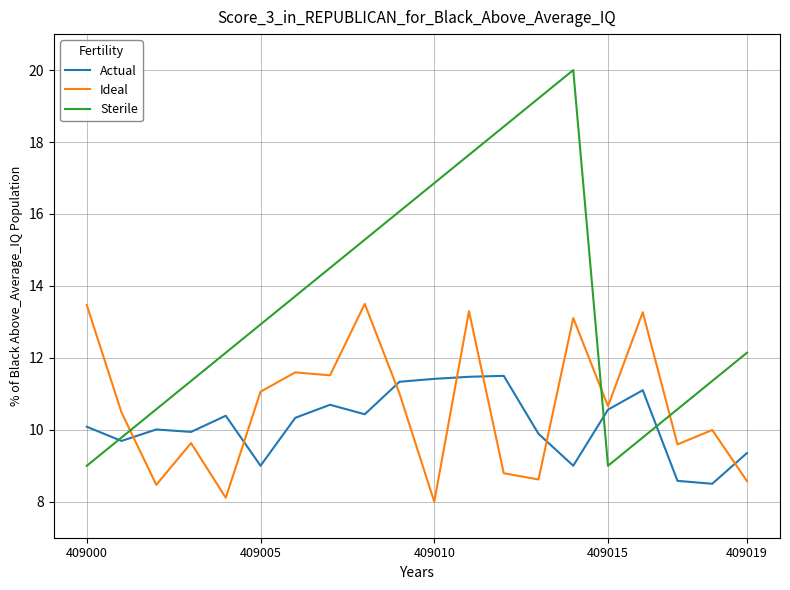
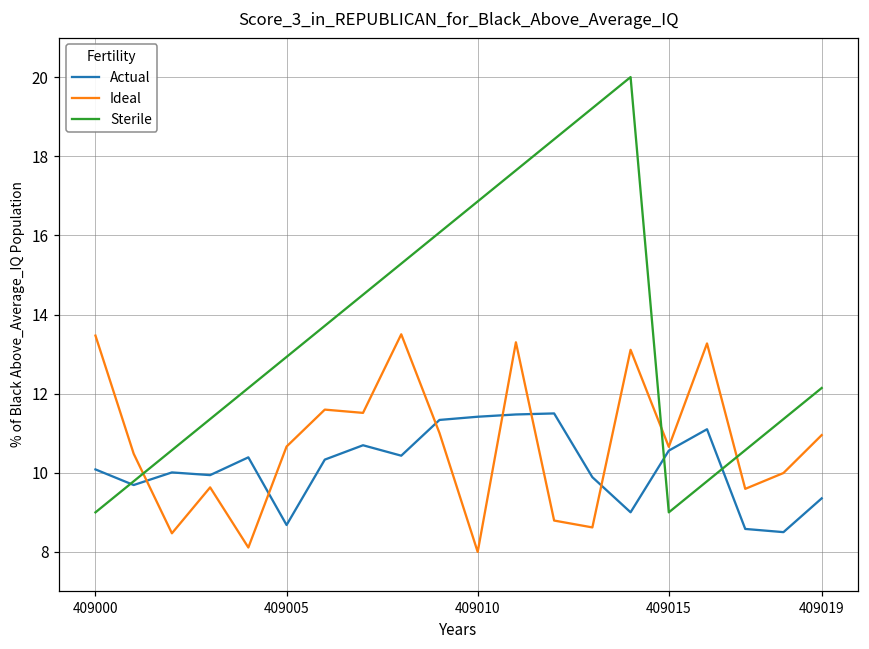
Actual, 409005: 9.0 -> 8.7
Ideal, 409005: 11.1 -> 10.7
Ideal, 409019: 8.6 -> 11.0
